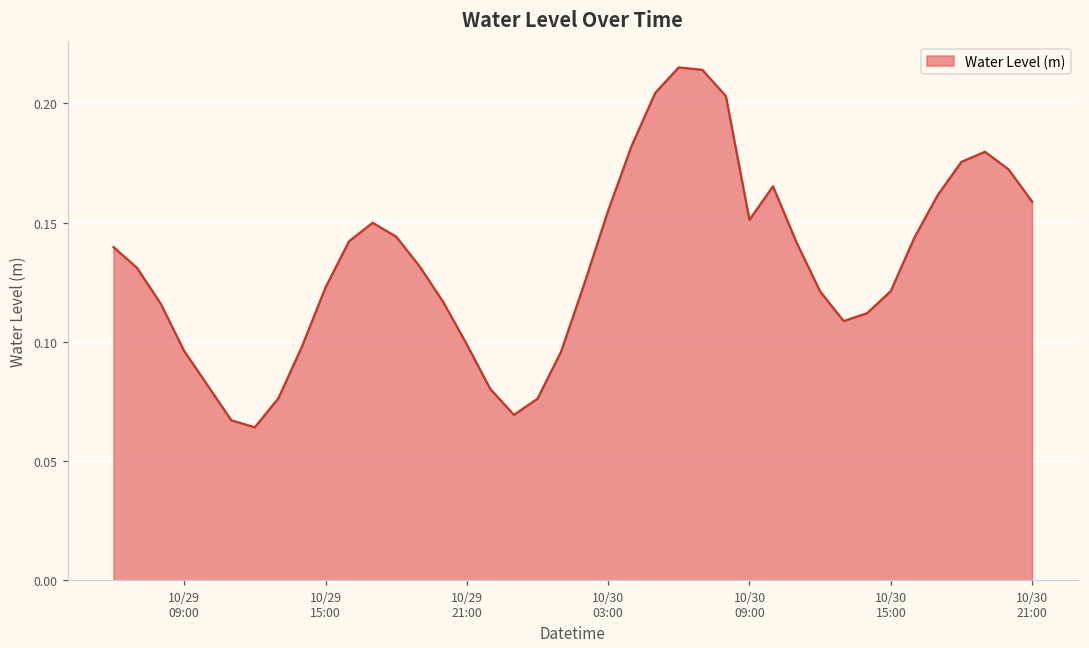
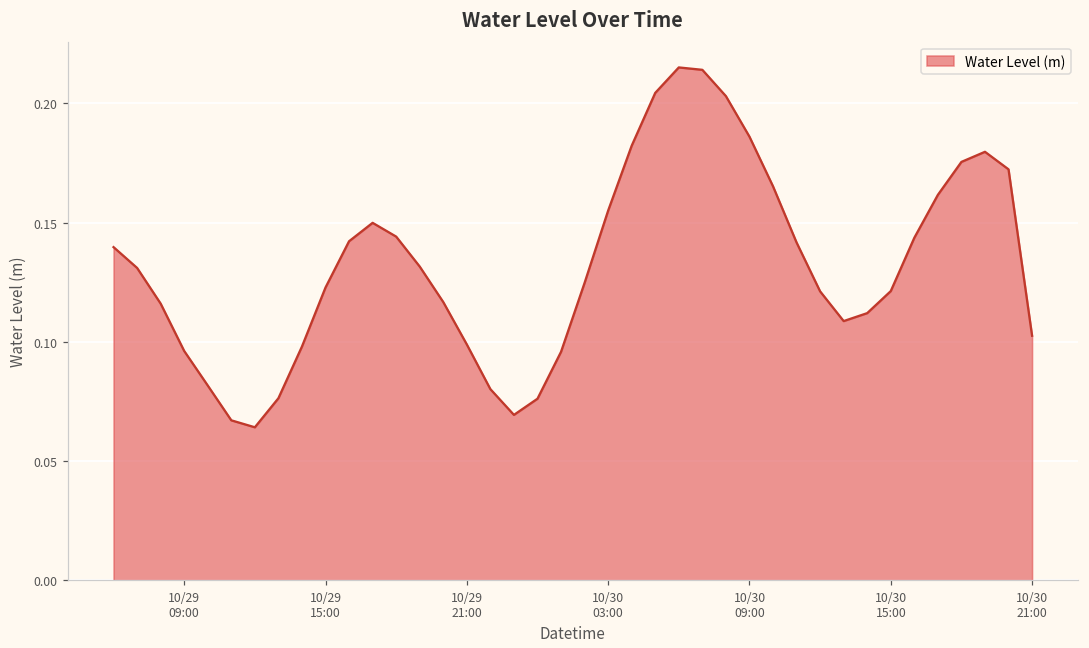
10/30 09:00: 0.151 -> 0.186
10/30 21:00: 0.159 -> 0.103
